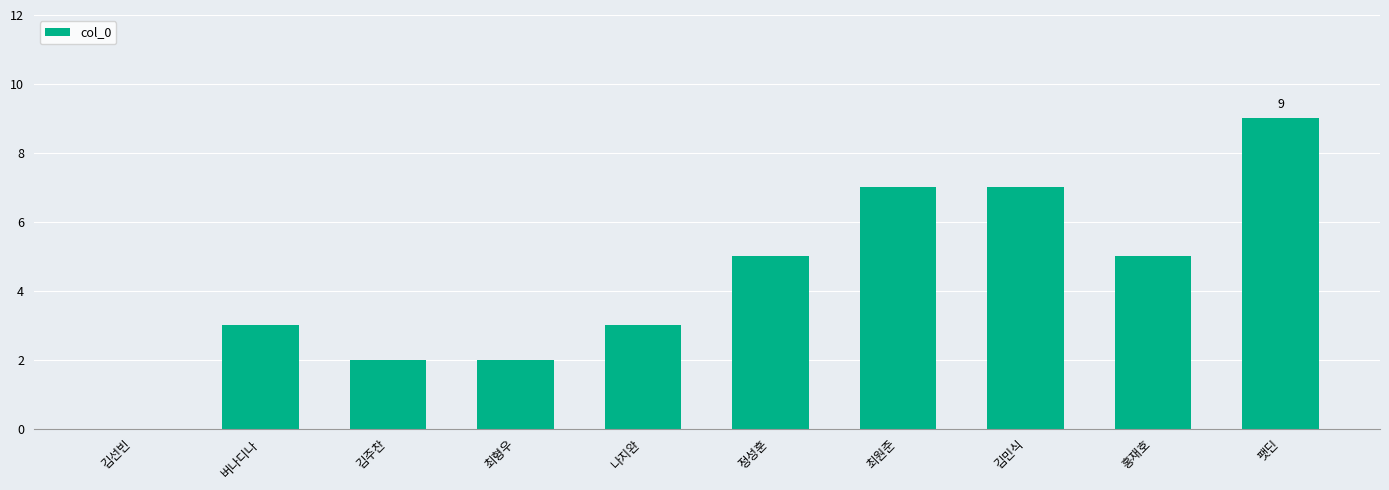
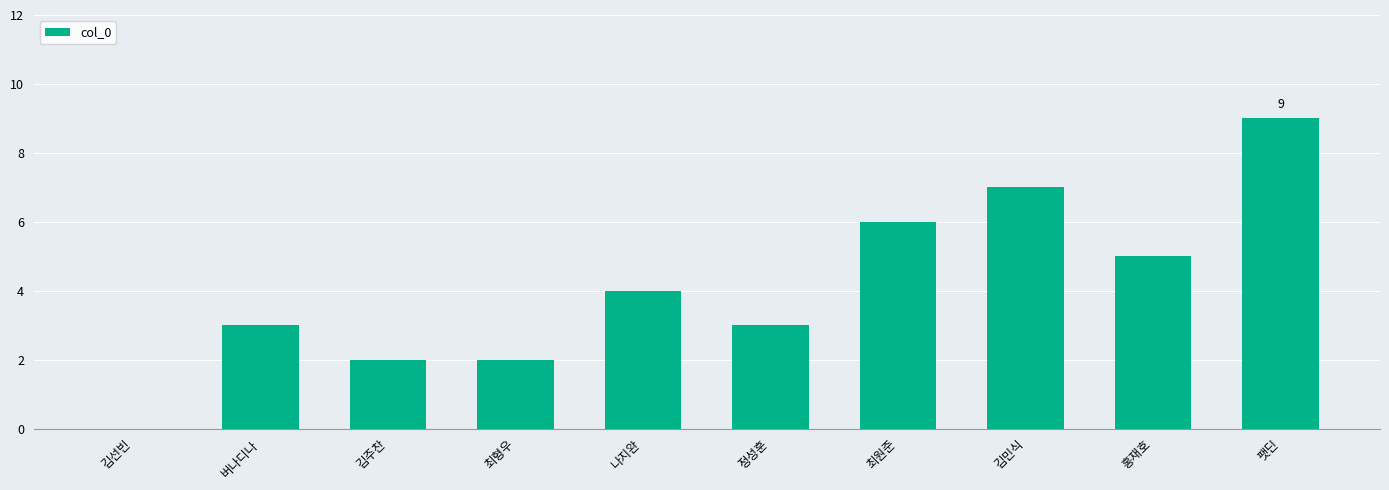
나지완: 3 -> 4
정성훈: 5 -> 3
최원준: 7 -> 6
